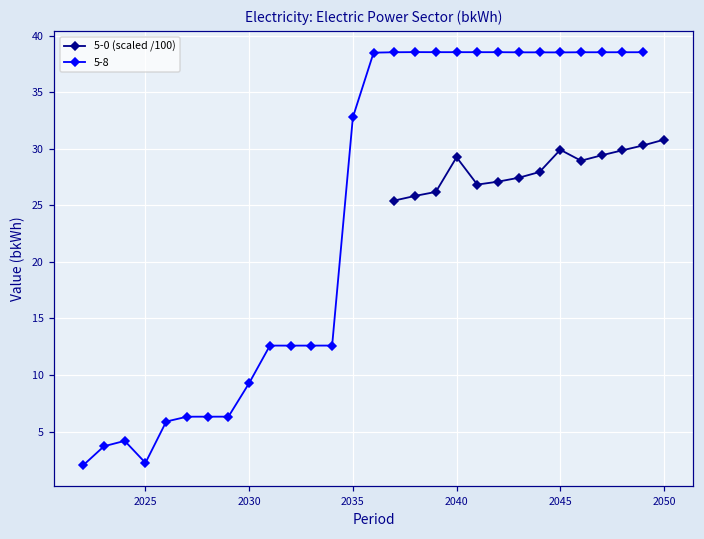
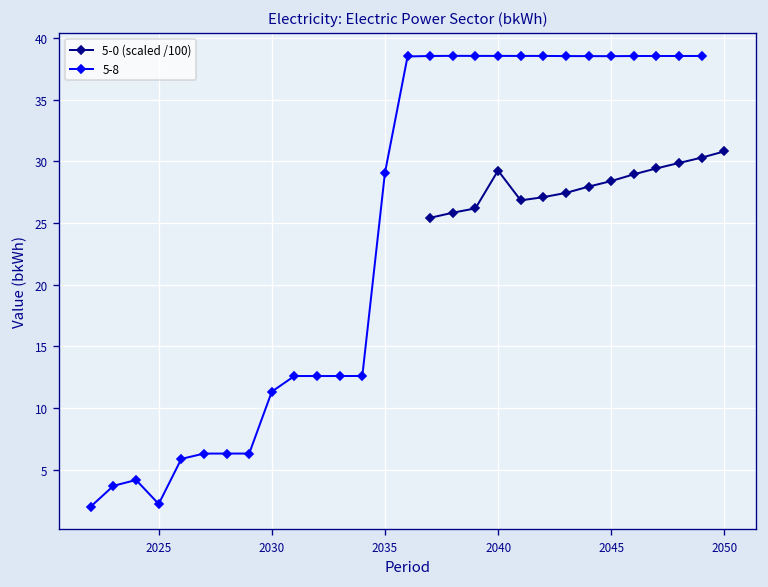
5-8, 2030: 9.3 -> 11.3
5-8, 2035: 32.8 -> 29.1
5-0 (scaled /100), 2045: 29.9 -> 28.4
